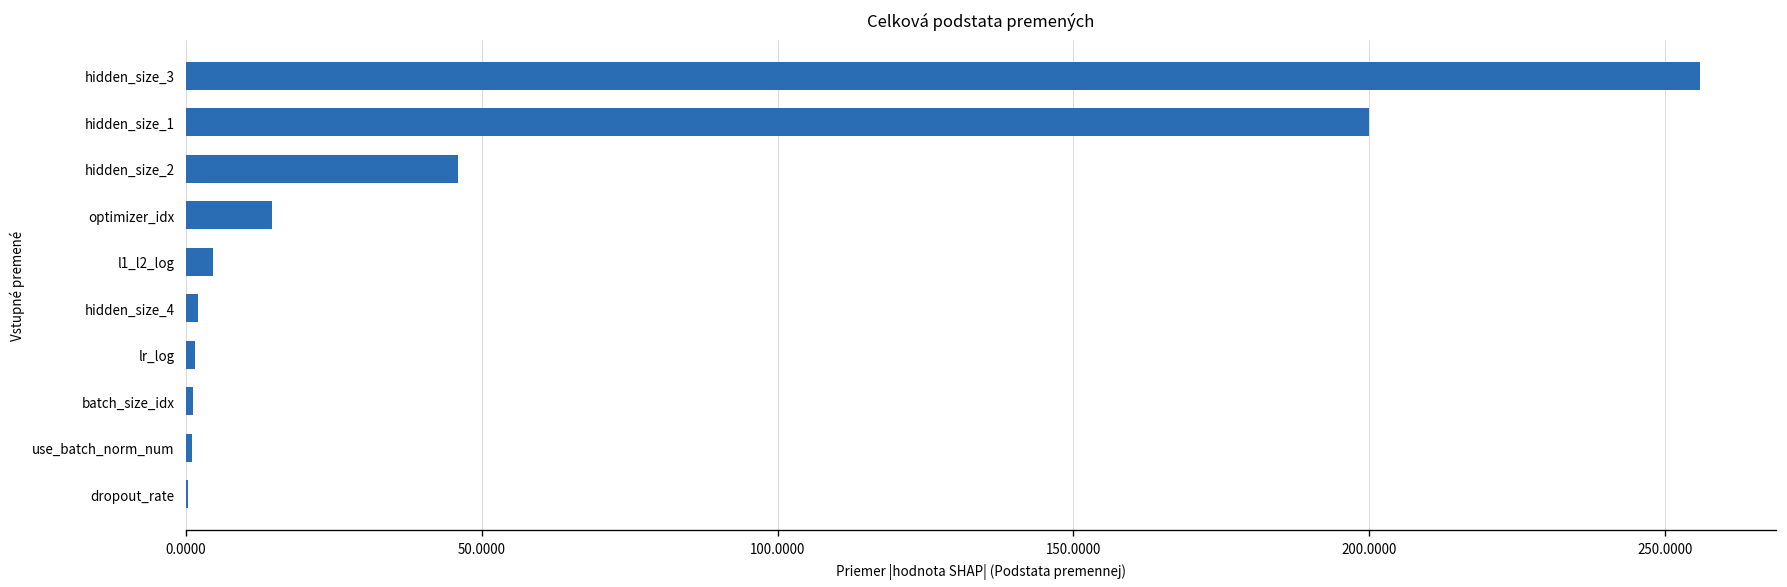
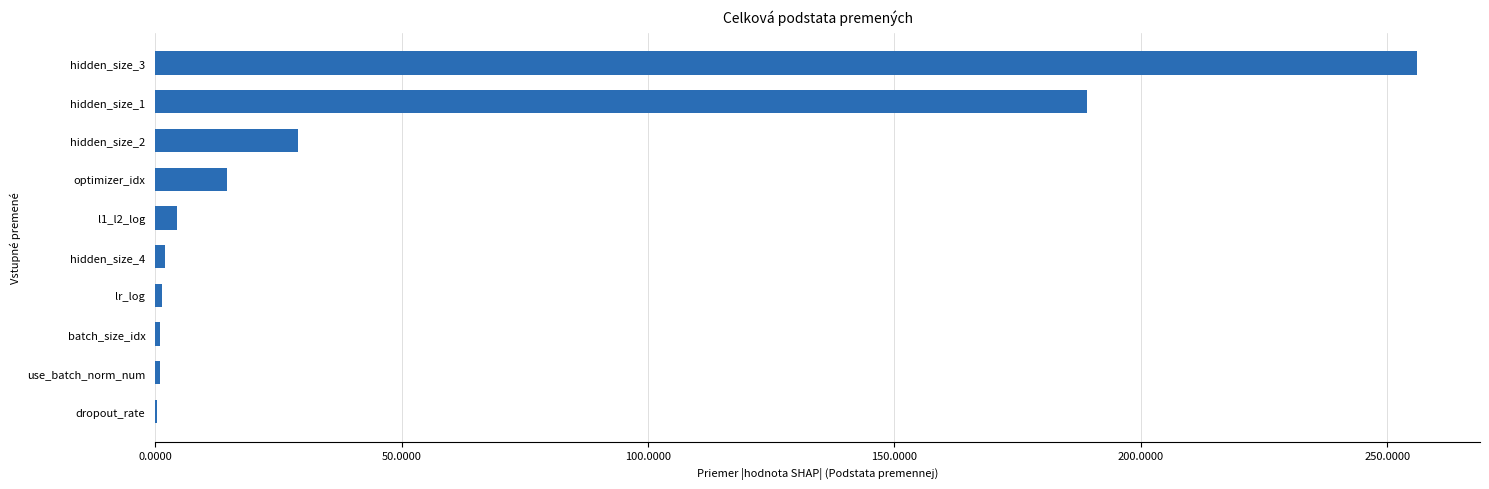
hidden_size_1: 200 -> 189
hidden_size_2: 46 -> 29
